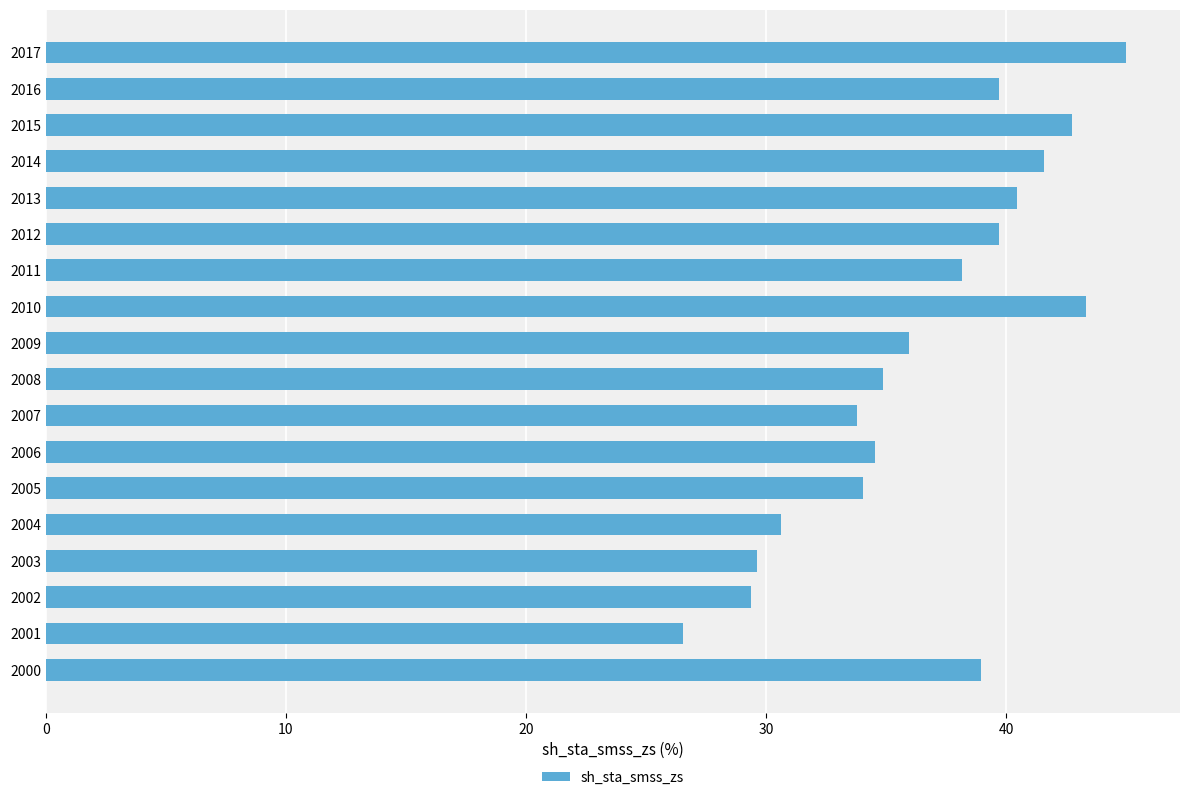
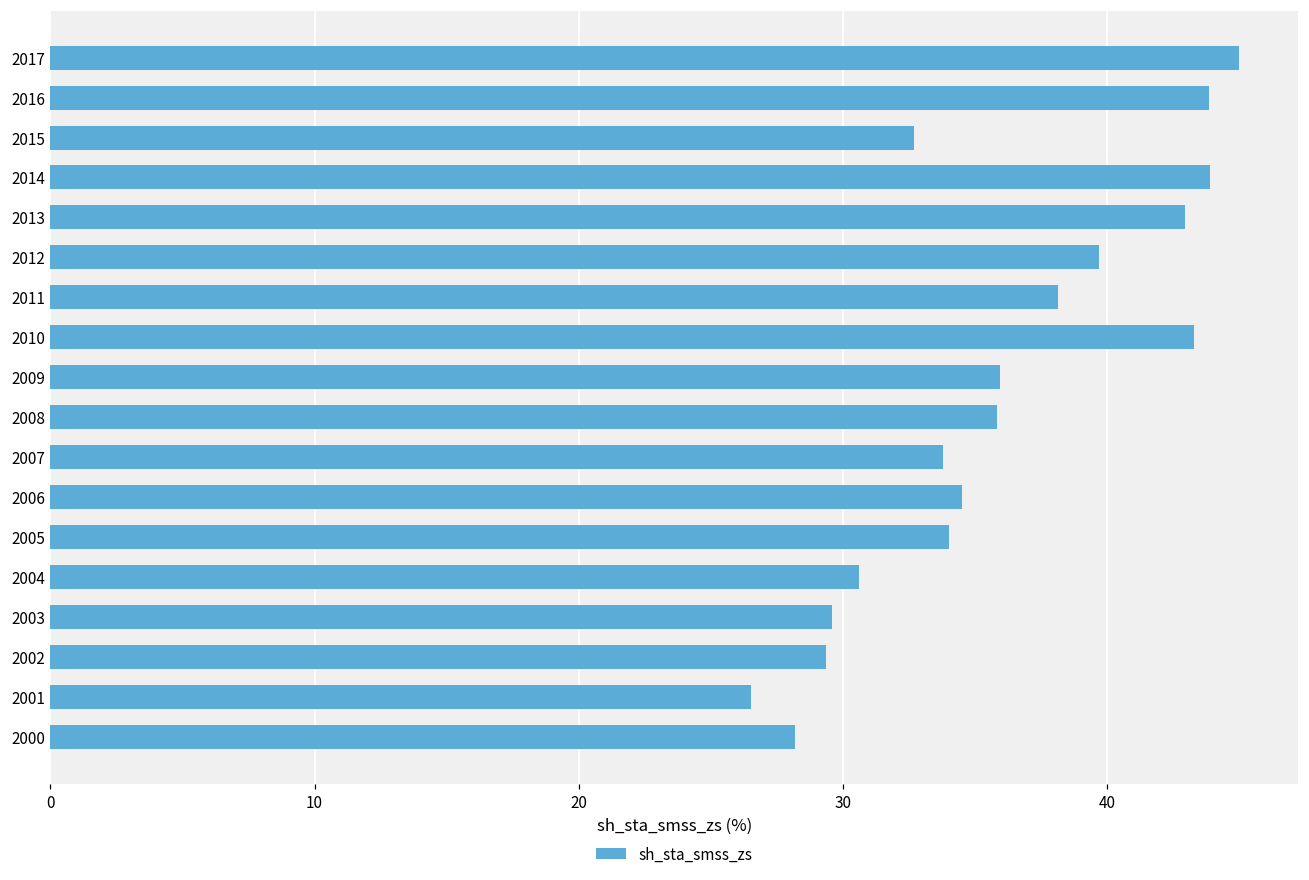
2016: 39.7 -> 43.9
2015: 42.7 -> 32.7
2014: 41.6 -> 43.9
2013: 40.4 -> 43.0
2008: 34.9 -> 35.8
2000: 39.0 -> 28.2
